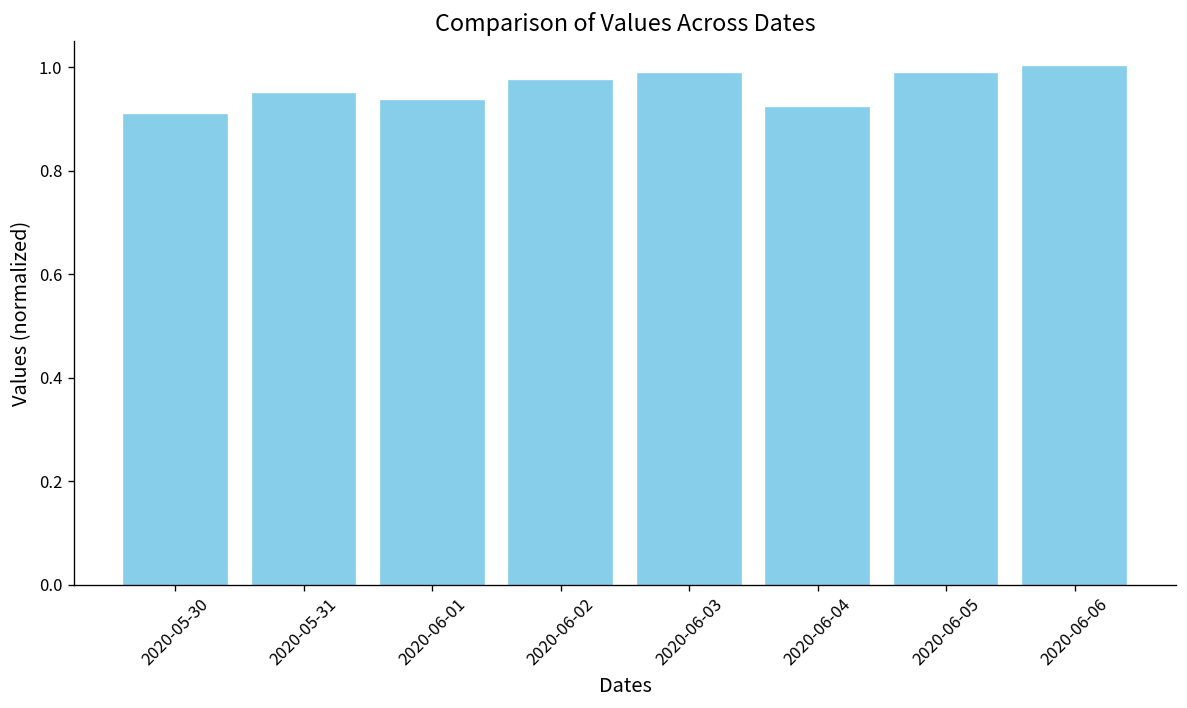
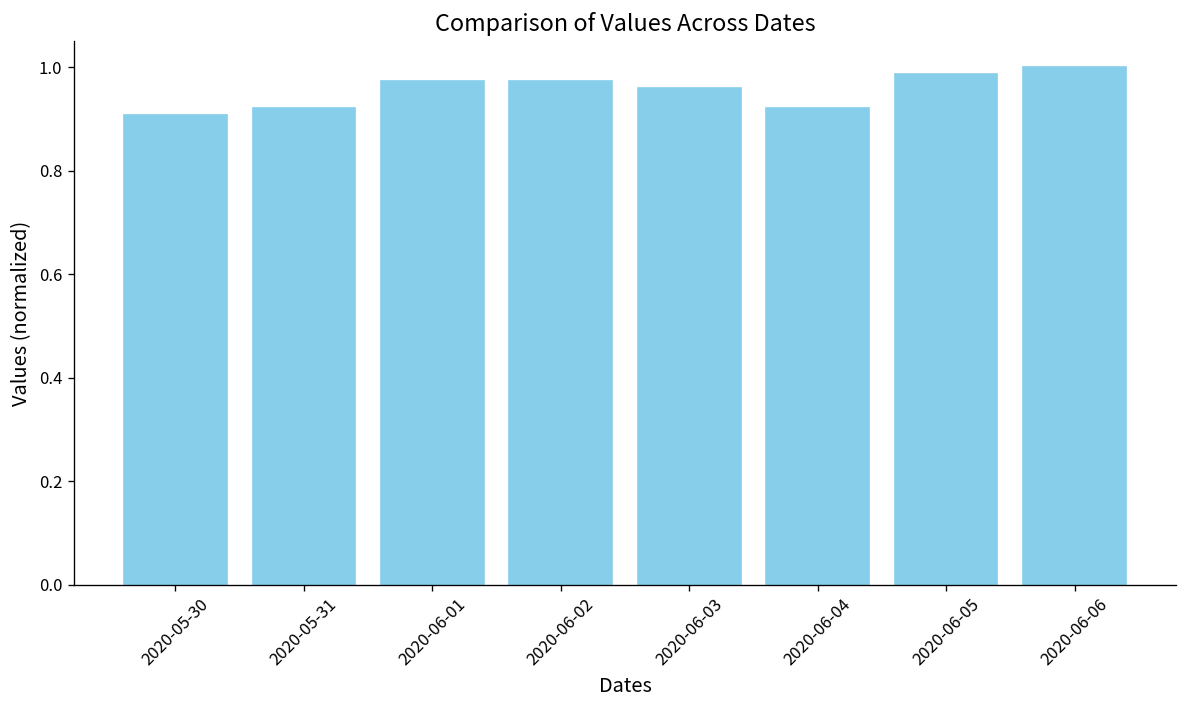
2020-05-31: 0.95 -> 0.92
2020-06-01: 0.93 -> 0.97
2020-06-03: 0.99 -> 0.96
